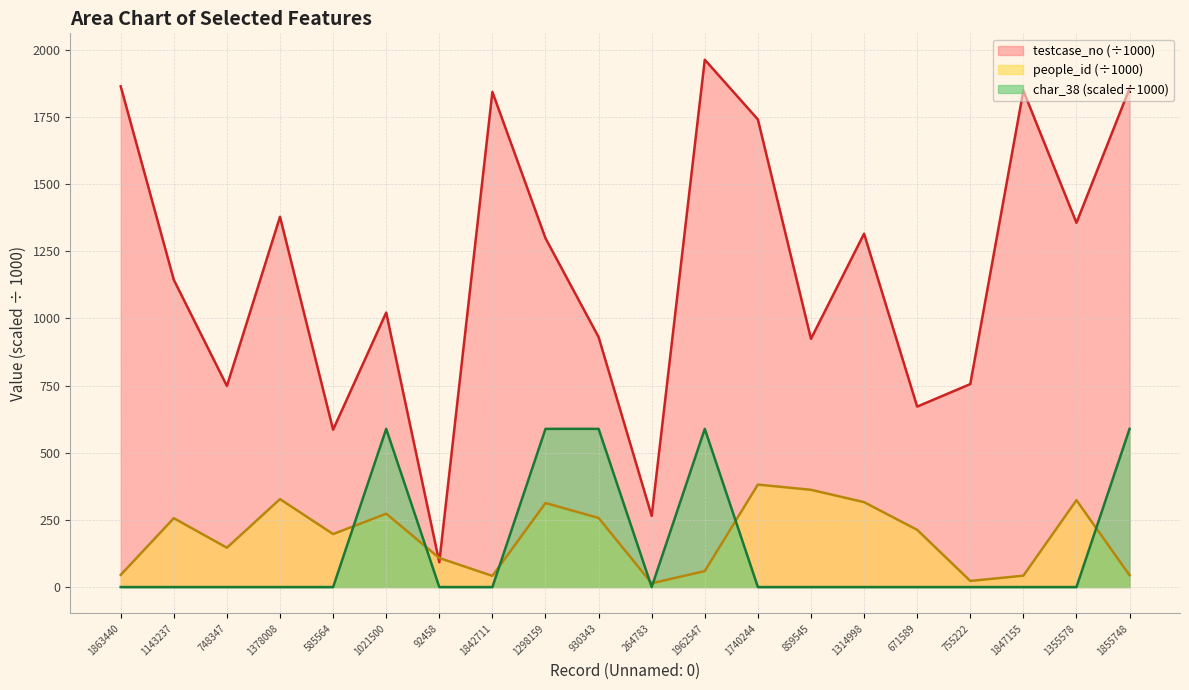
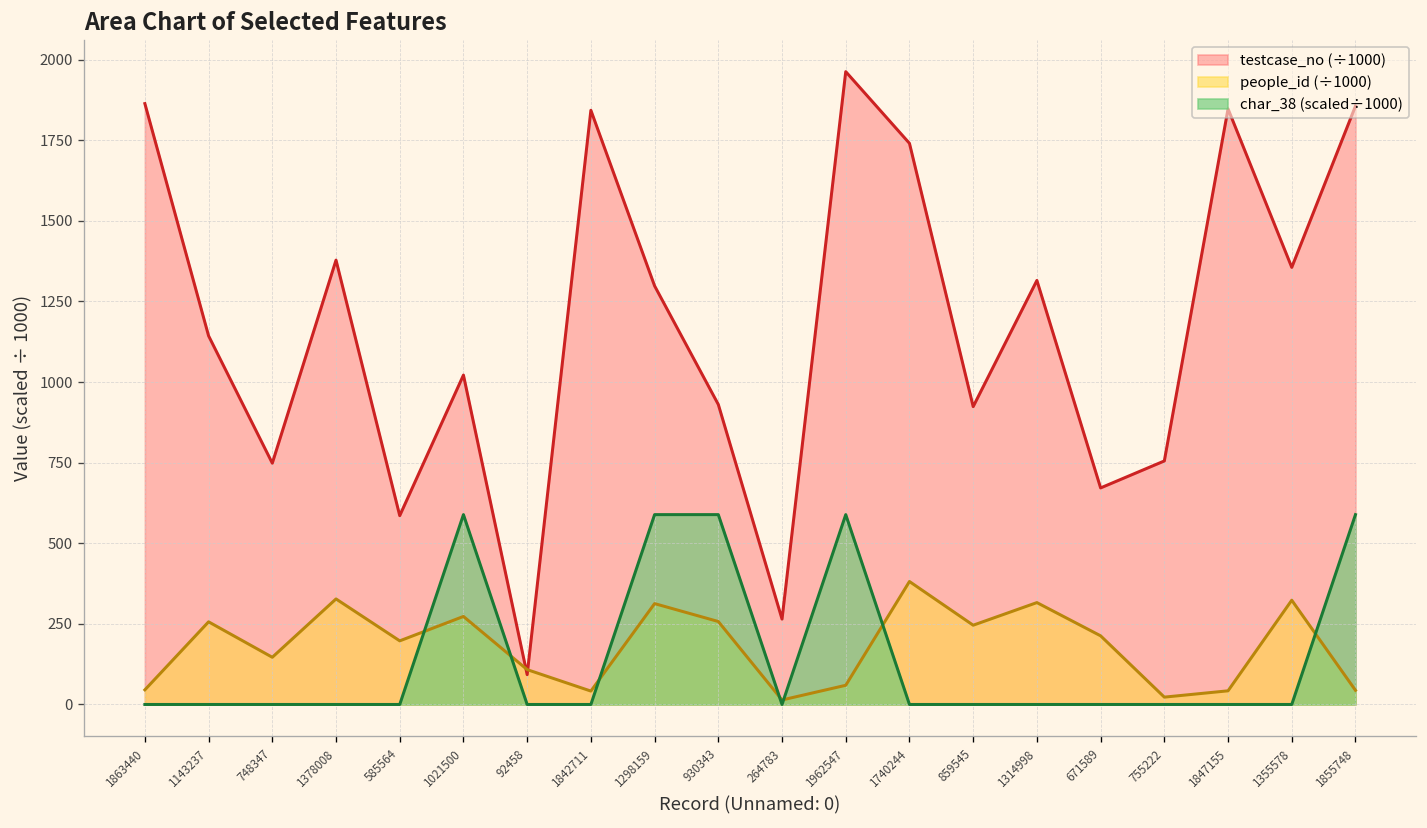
people_id (÷1000), 859545: 360 -> 250
